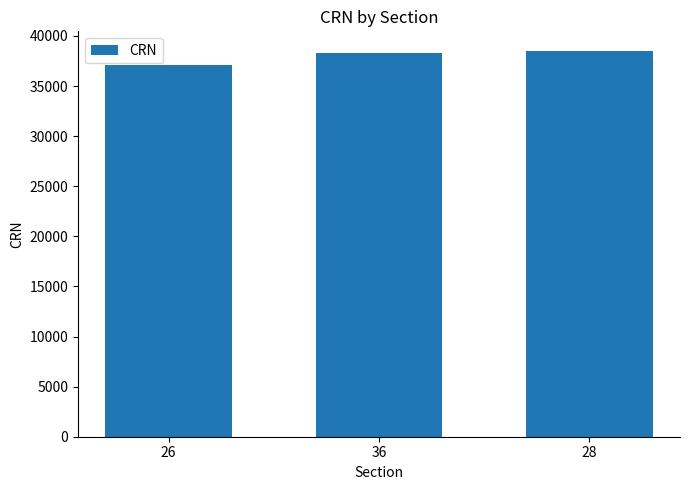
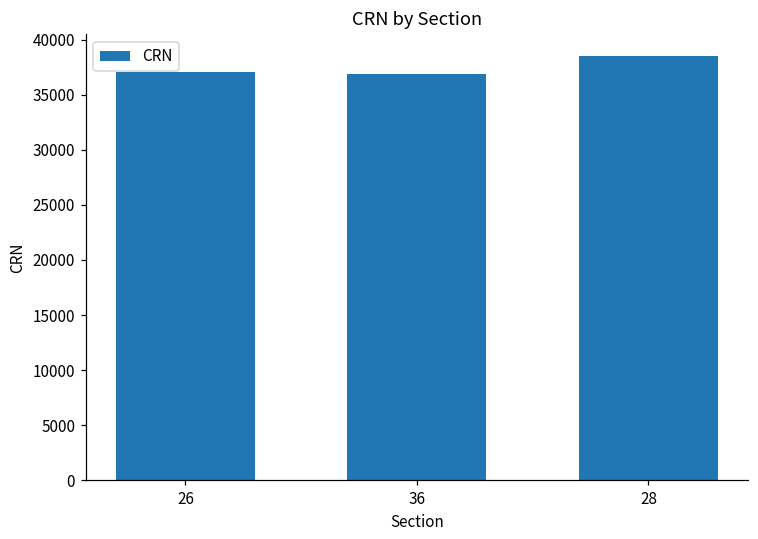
36: 38300 -> 36900
